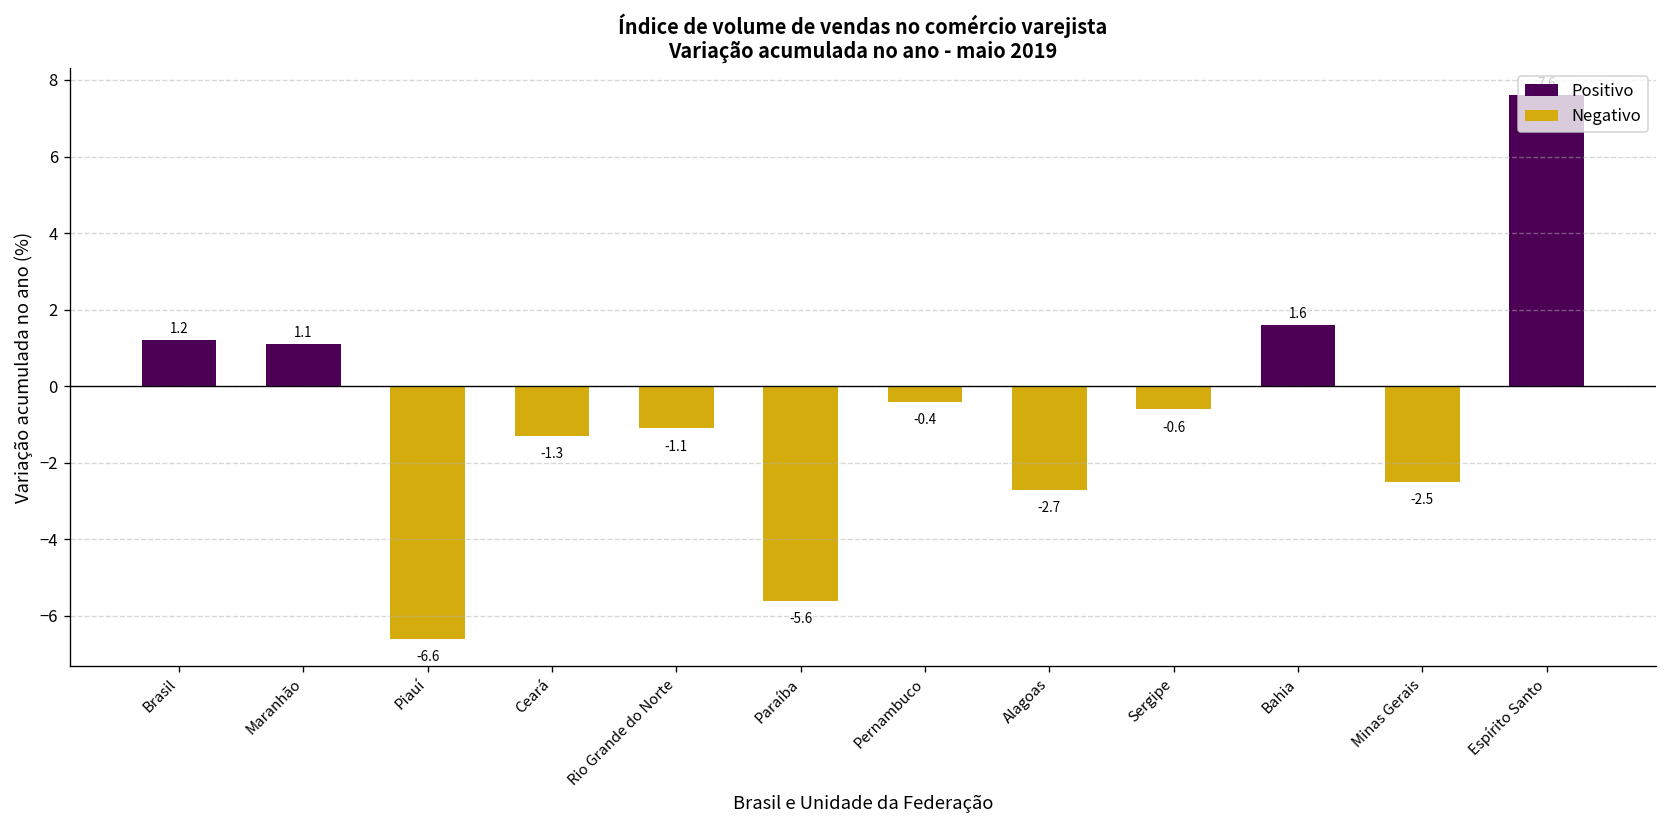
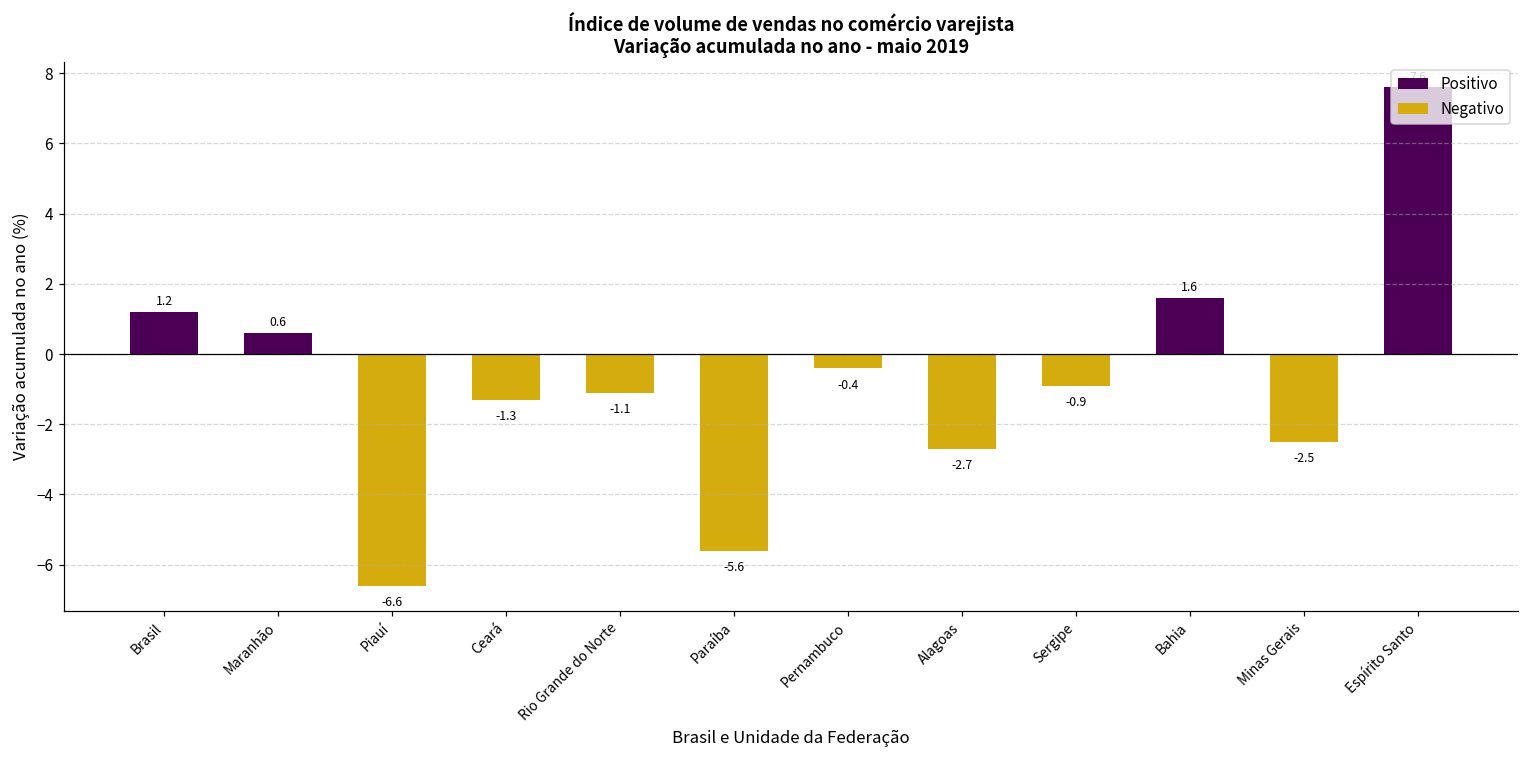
Maranhão: 1.1 -> 0.6
Sergipe: -0.6 -> -0.9
